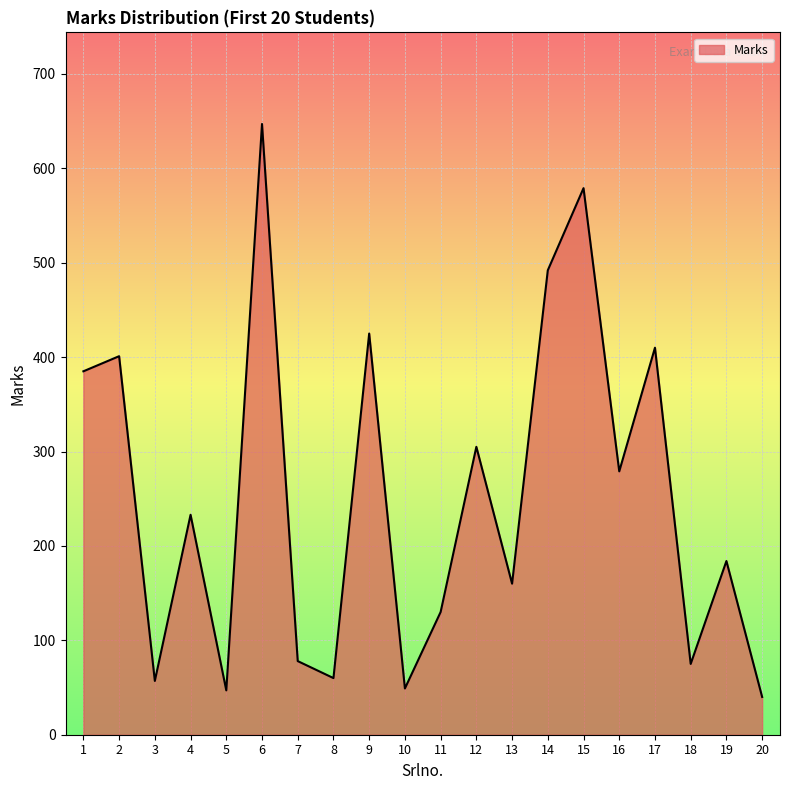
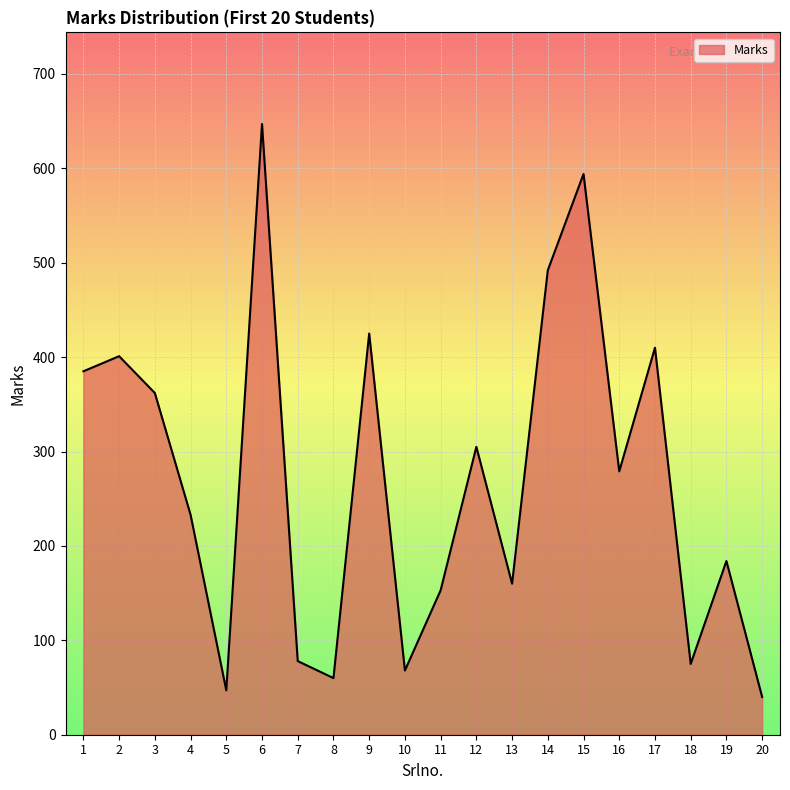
3: 60 -> 360
10: 50 -> 70
11: 130 -> 150
15: 580 -> 590
